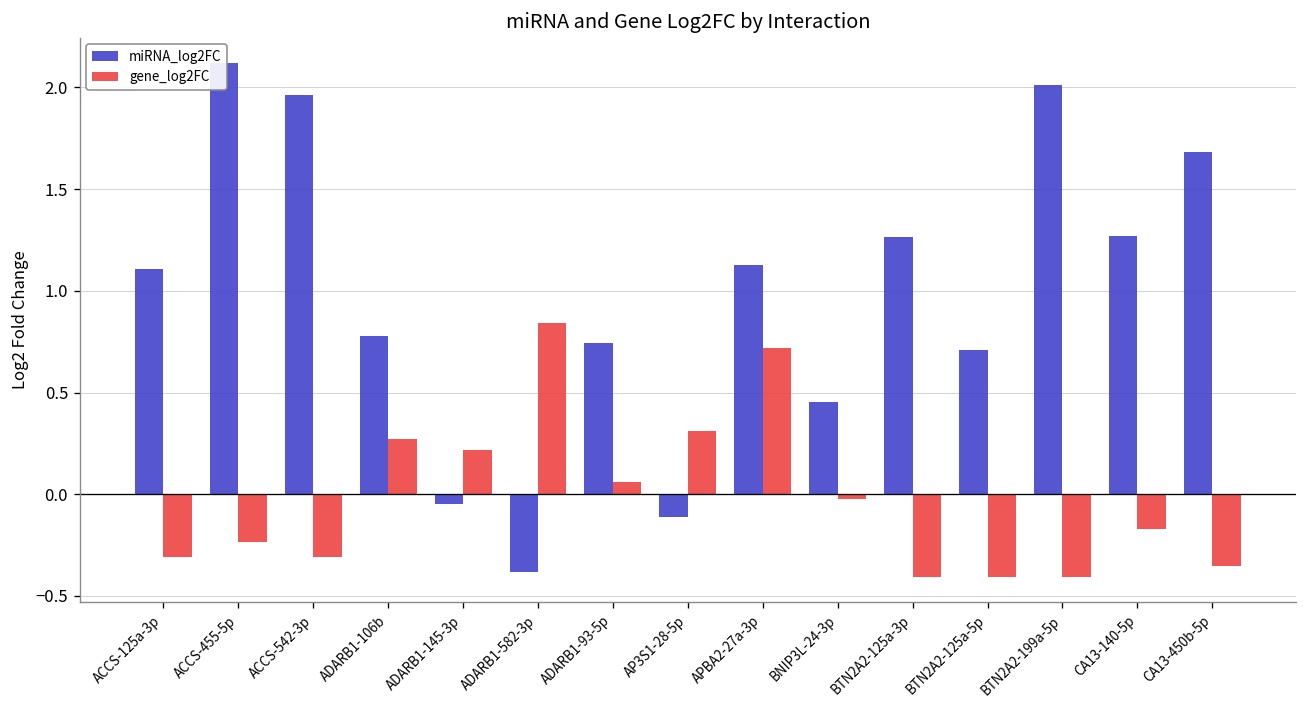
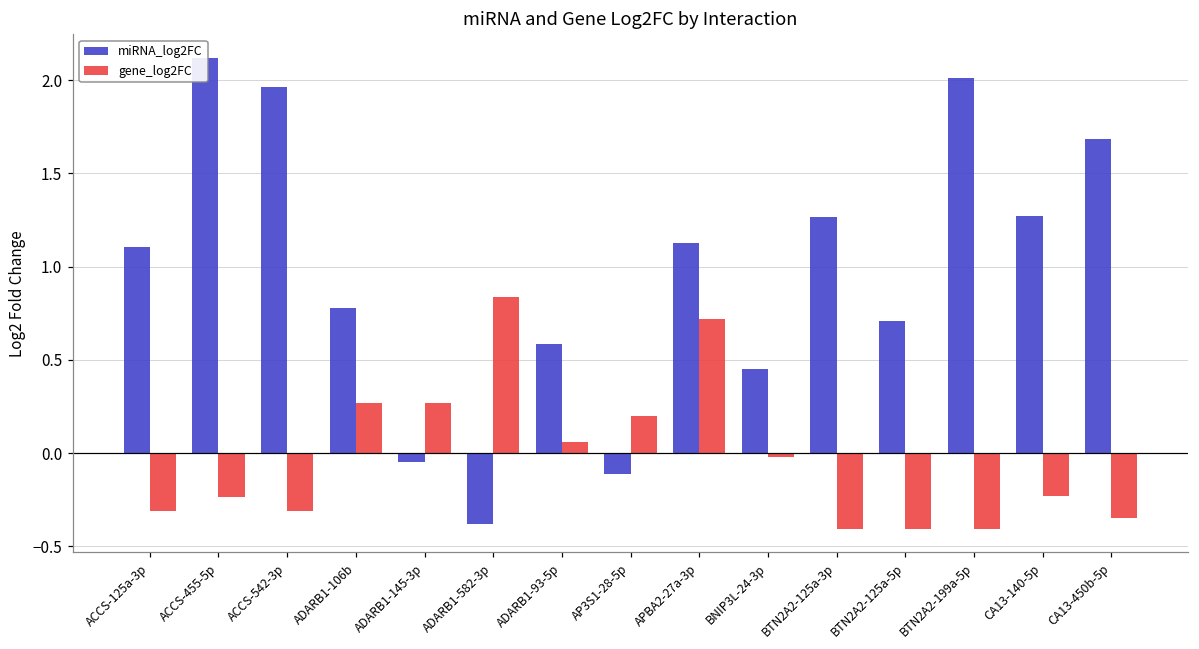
gene_log2FC, ADARB1-145-3p: 0.22 -> 0.27
miRNA_log2FC, ADARB1-93-5p: 0.74 -> 0.58
gene_log2FC, AP3S1-28-5p: 0.31 -> 0.20
gene_log2FC, CA13-140-5p: -0.17 -> -0.23
